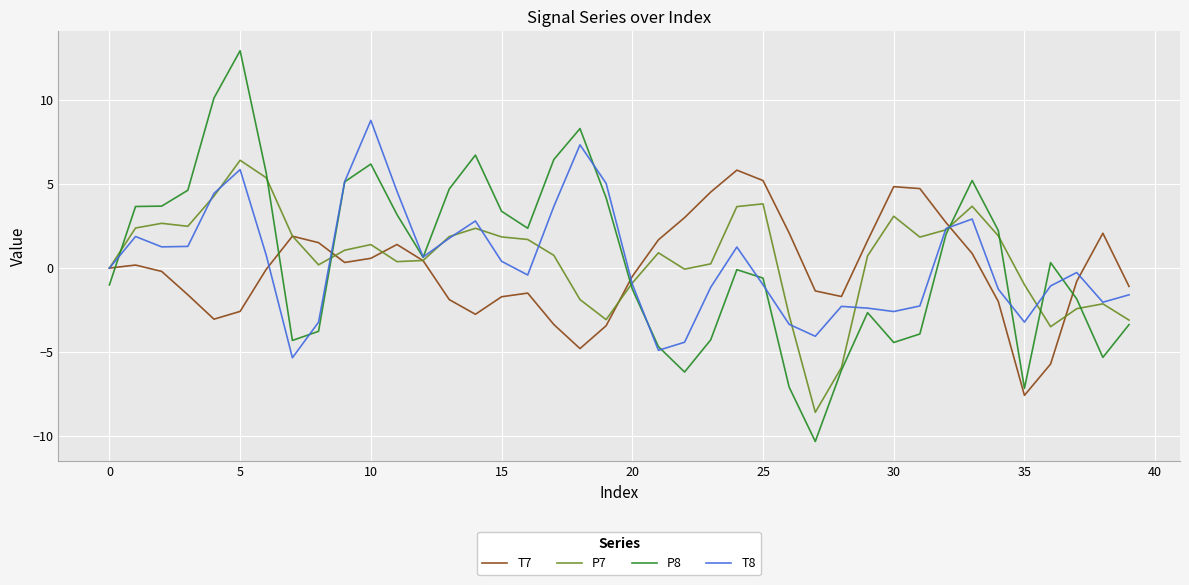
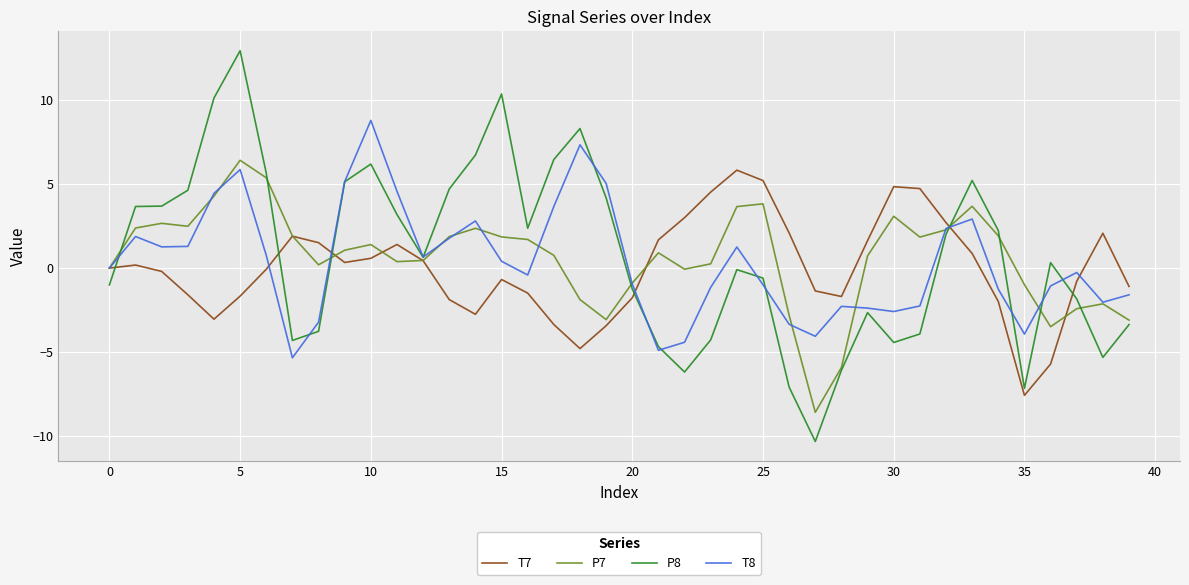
T7, 5: -2.6 -> -1.7
T7, 15: -1.7 -> -0.7
P8, 15: 3.4 -> 10.4
T7, 20: -0.5 -> -1.8
T8, 35: -3.2 -> -3.9
